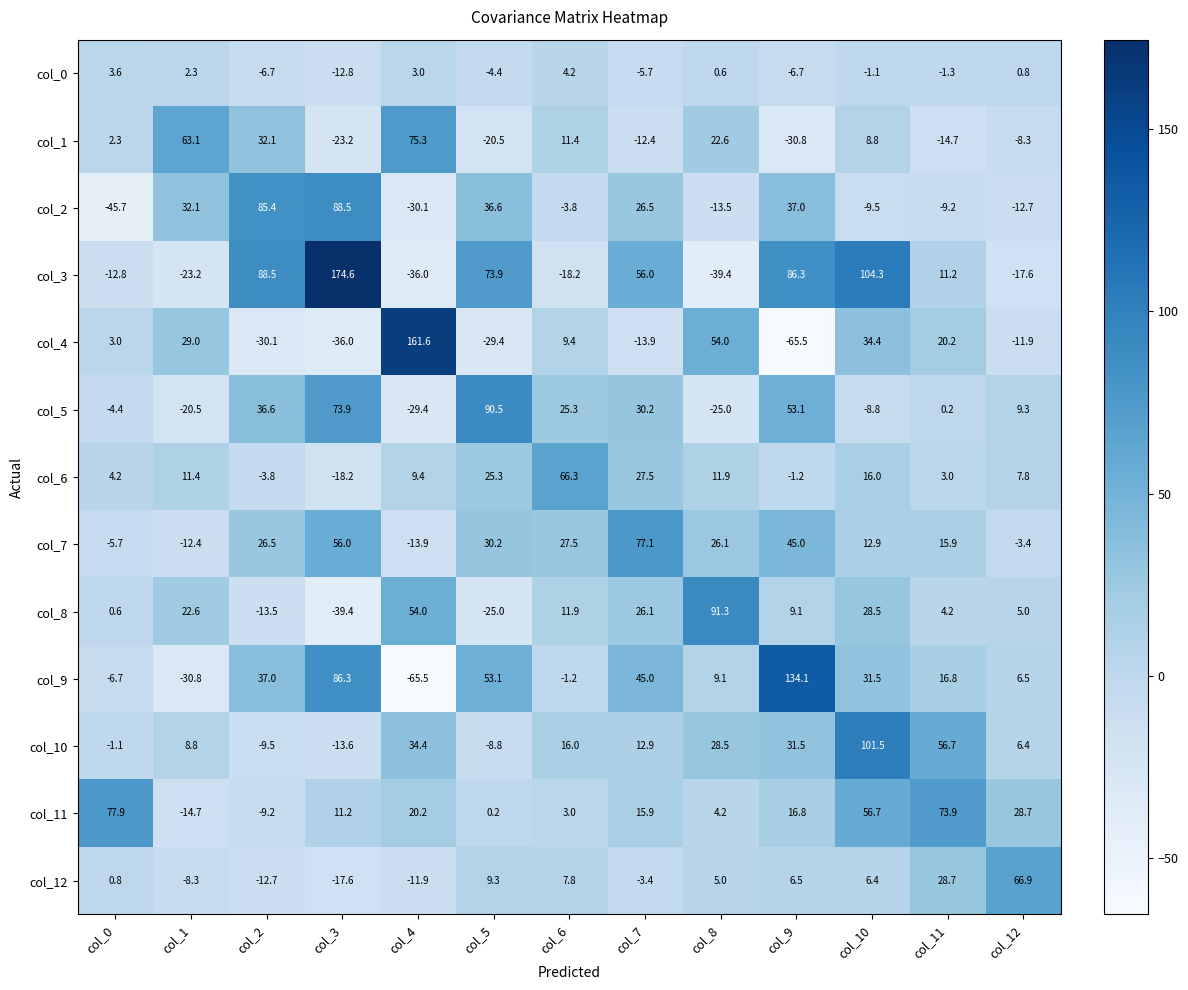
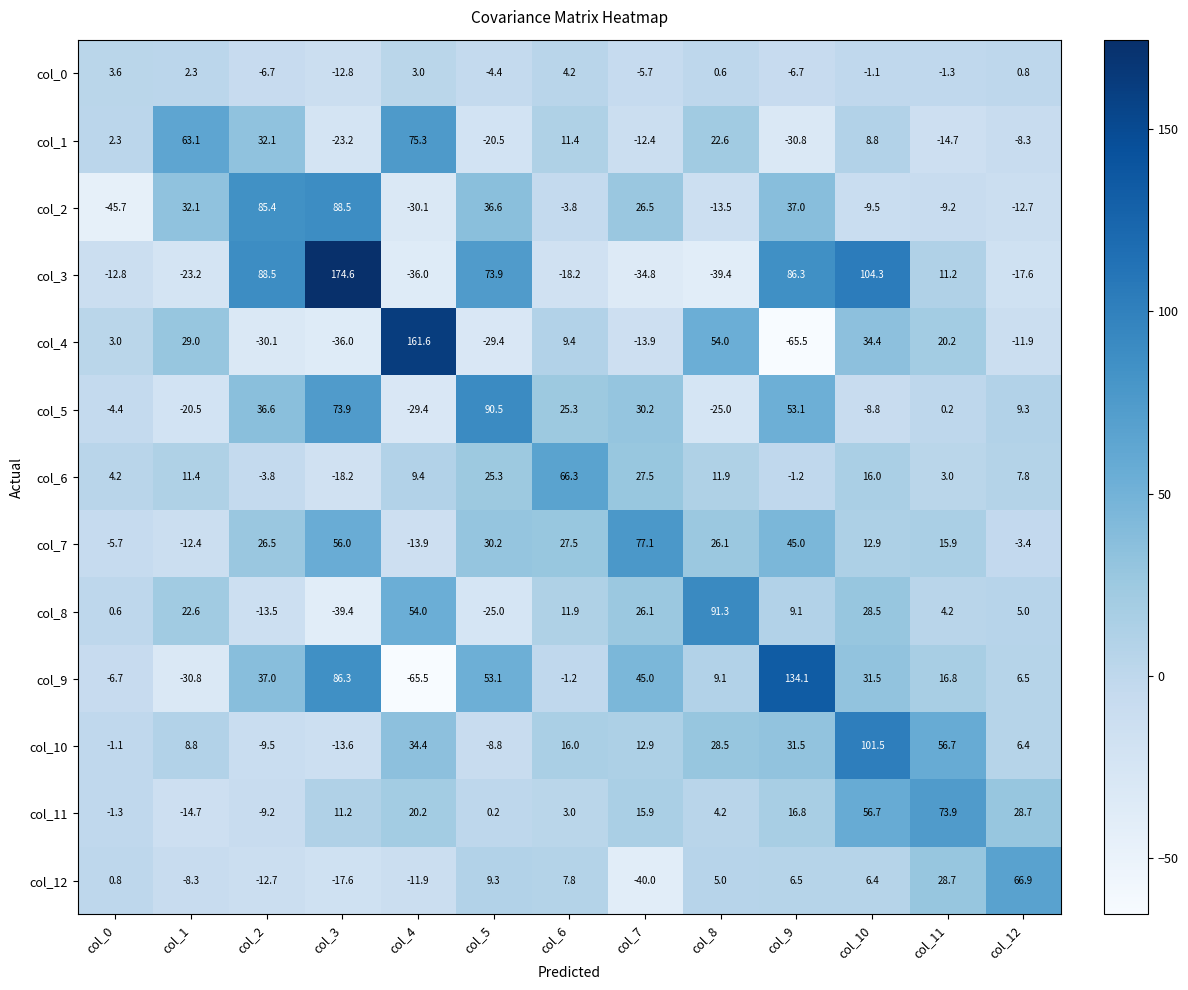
col_3, col_7: 56.0 -> -34.8
col_11, col_0: 77.9 -> -1.3
col_12, col_7: -3.4 -> -40.0
